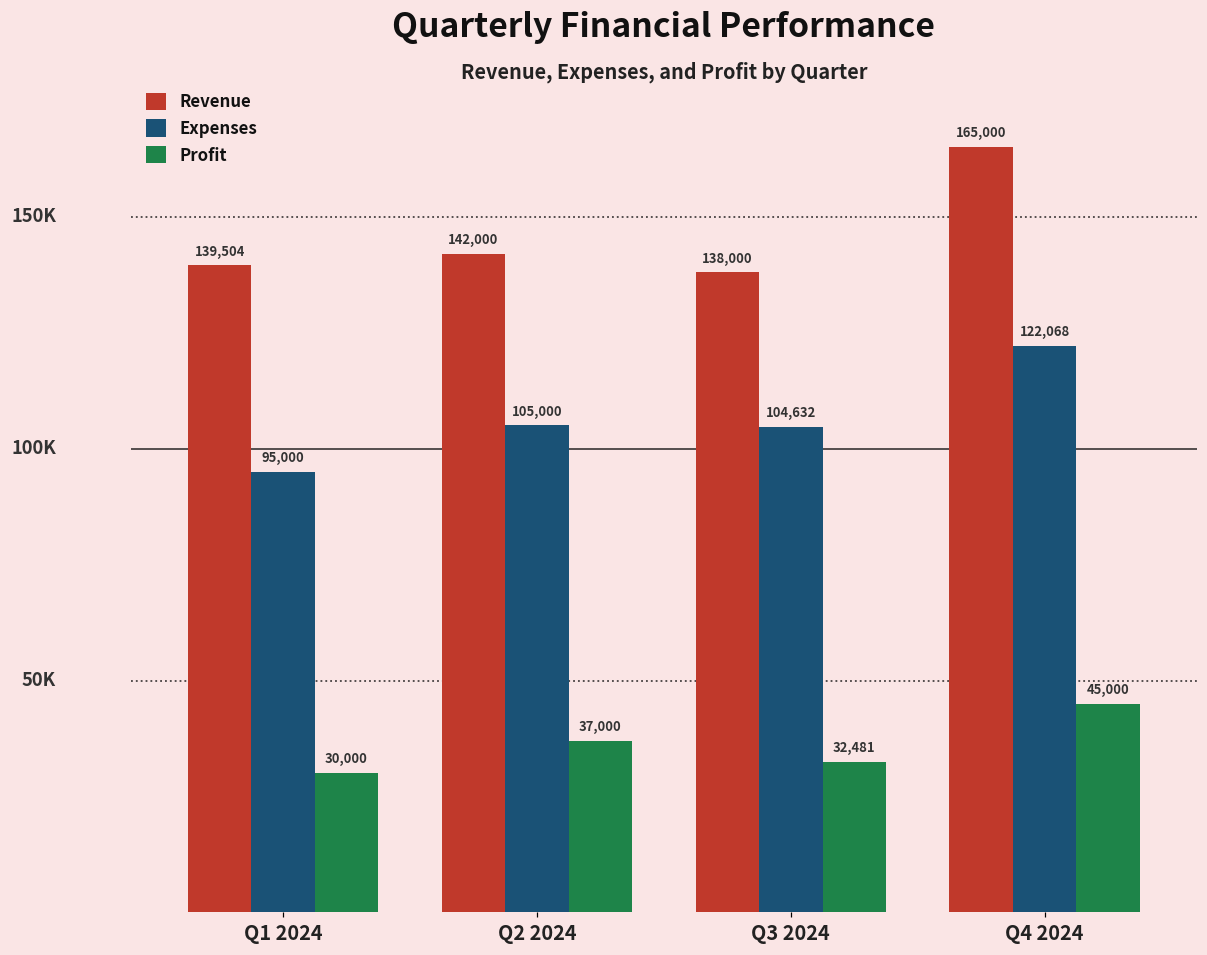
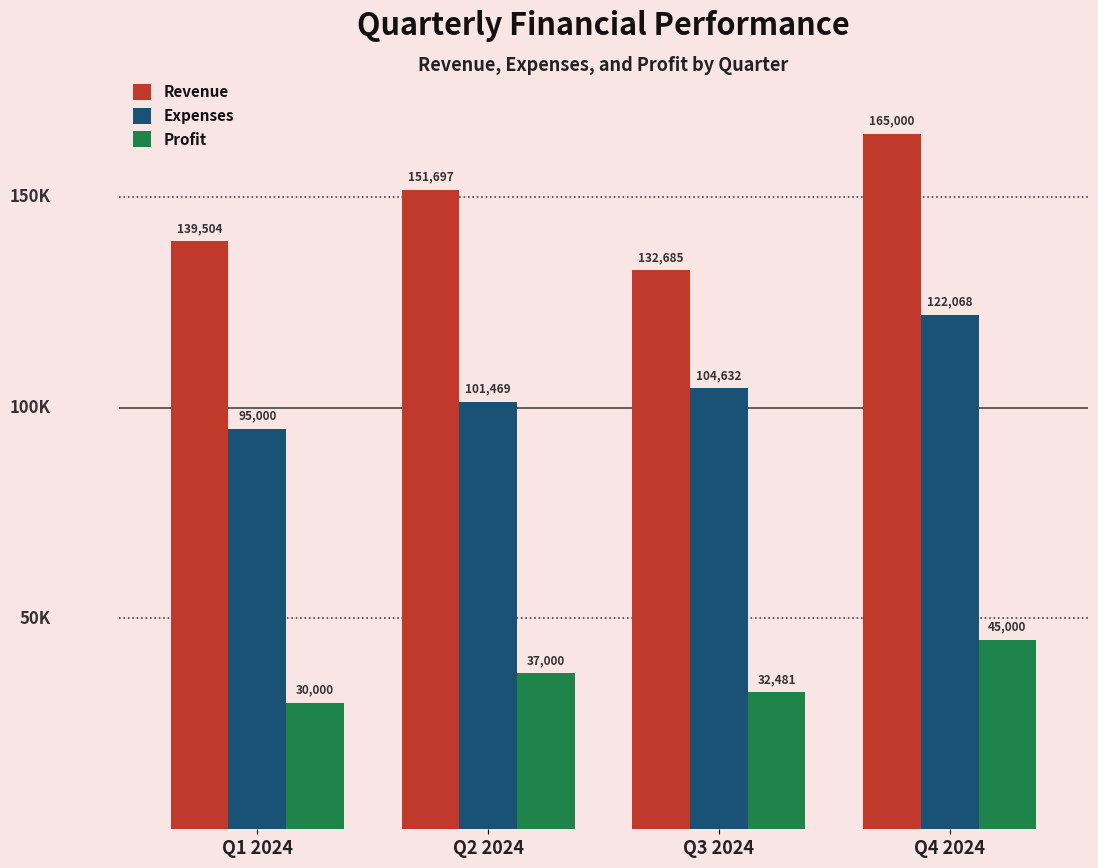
Revenue, Q2 2024: 142,000 -> 151,697
Expenses, Q2 2024: 105,000 -> 101,469
Revenue, Q3 2024: 138,000 -> 132,685
